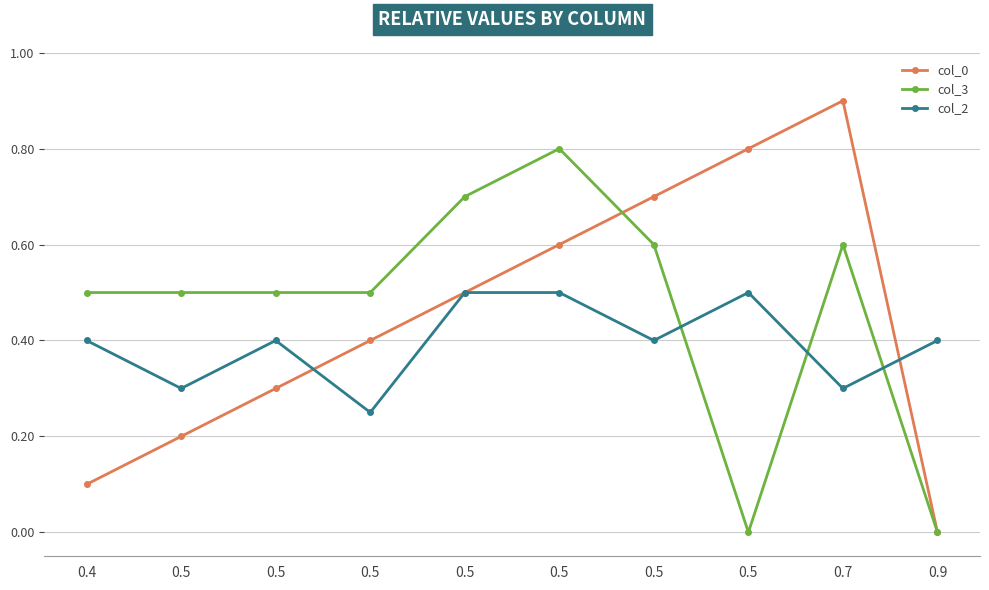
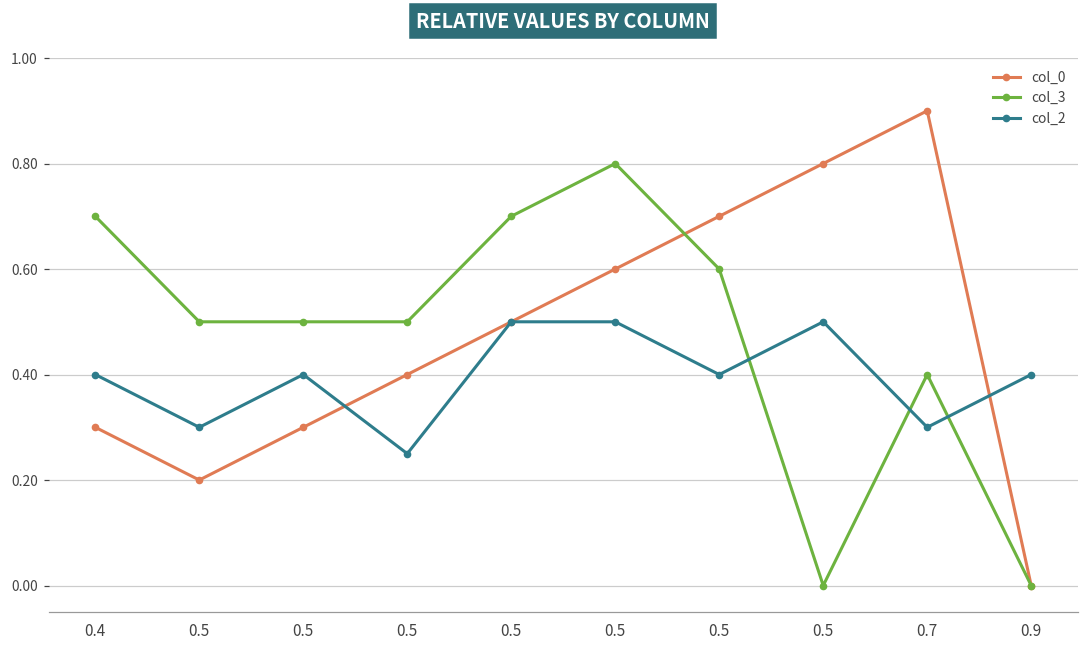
col_0, 0.4: 0.1 -> 0.3
col_3, 0.4: 0.5 -> 0.7
col_3, 0.7: 0.6 -> 0.4
